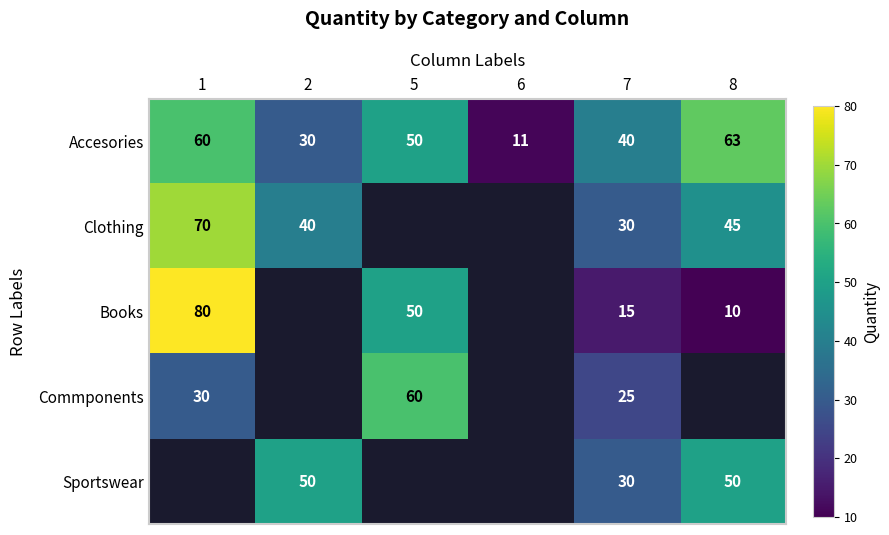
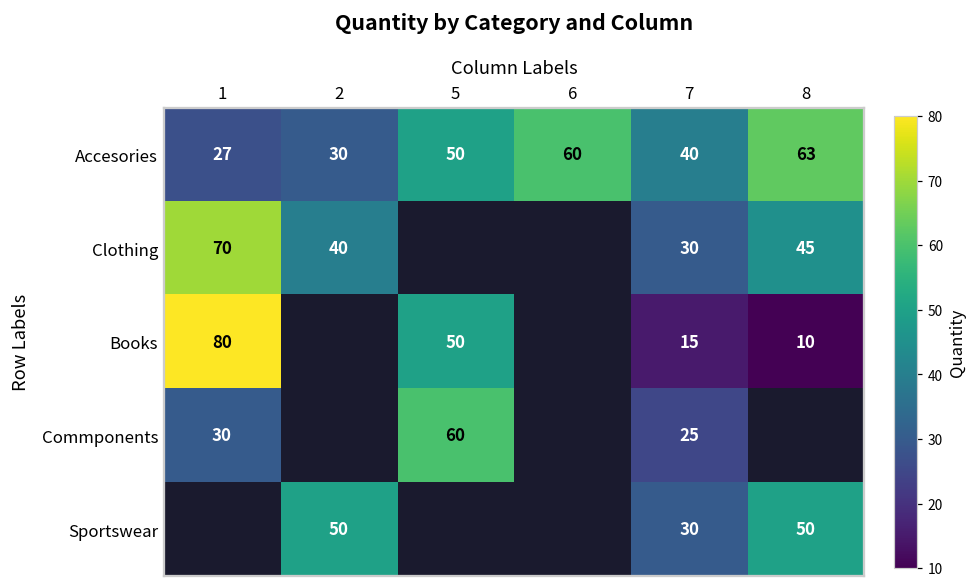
Accesories, 1: 60 -> 27
Accesories, 6: 11 -> 60
